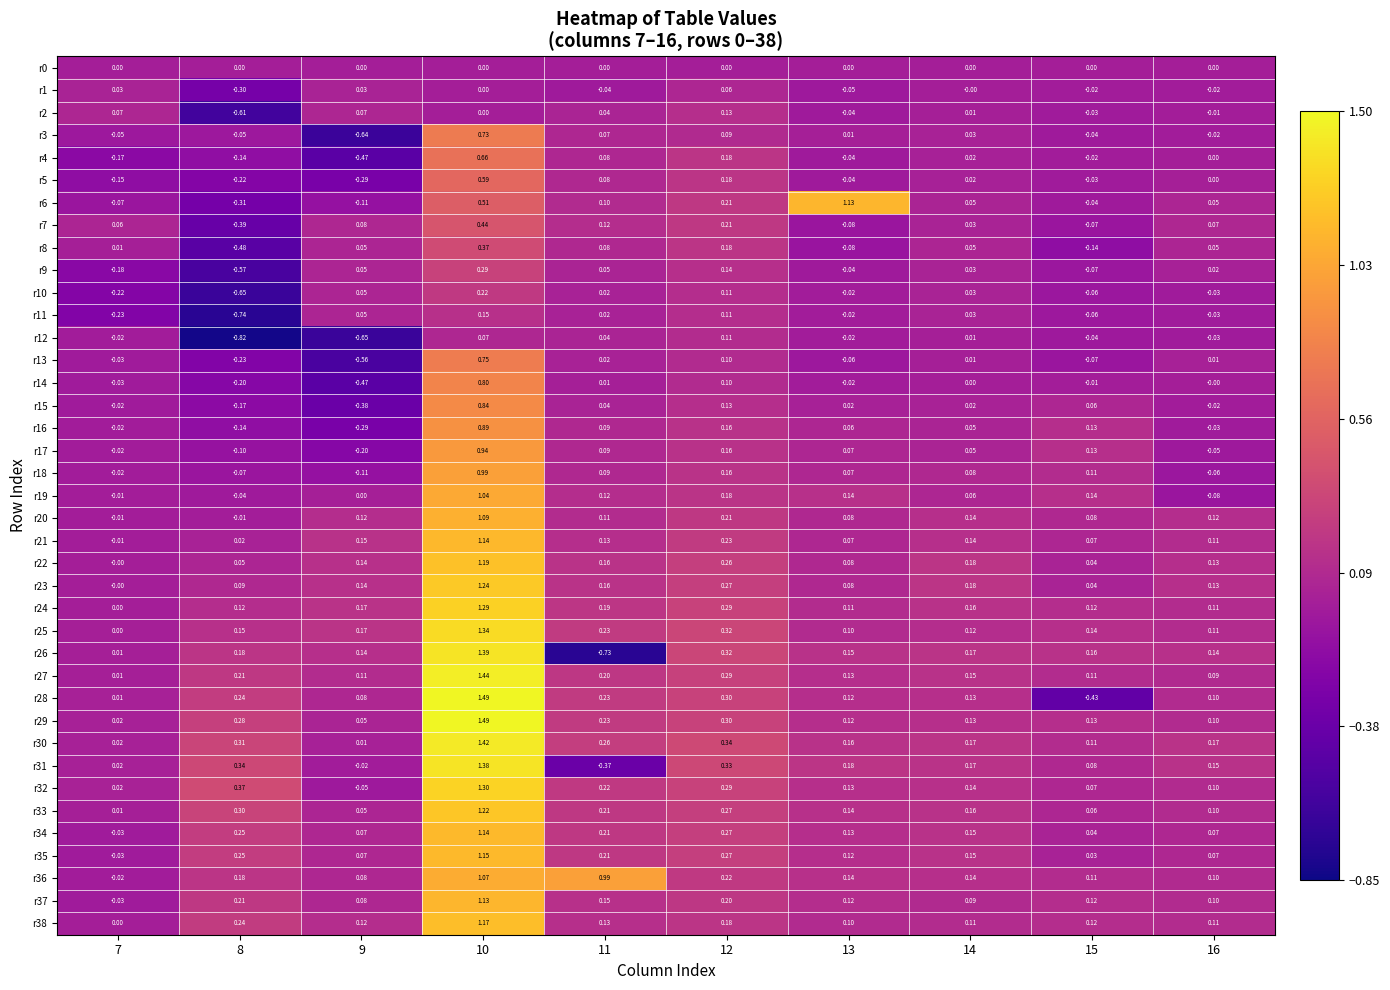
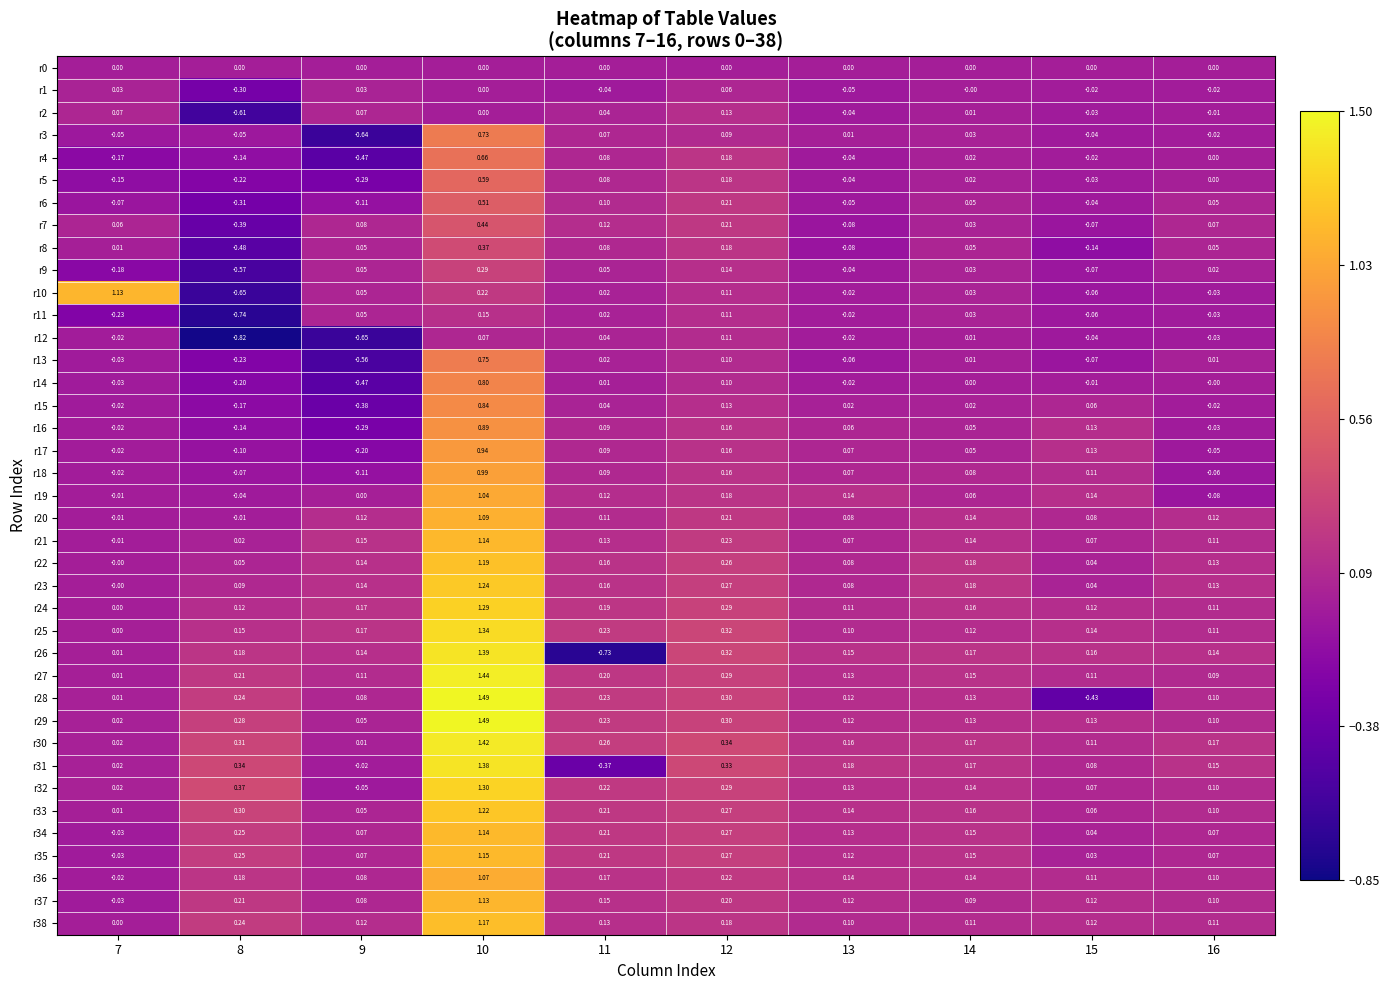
r6, 13: 1.13 -> -0.05
r10, 7: -0.22 -> 1.13
r36, 11: 0.99 -> 0.17
